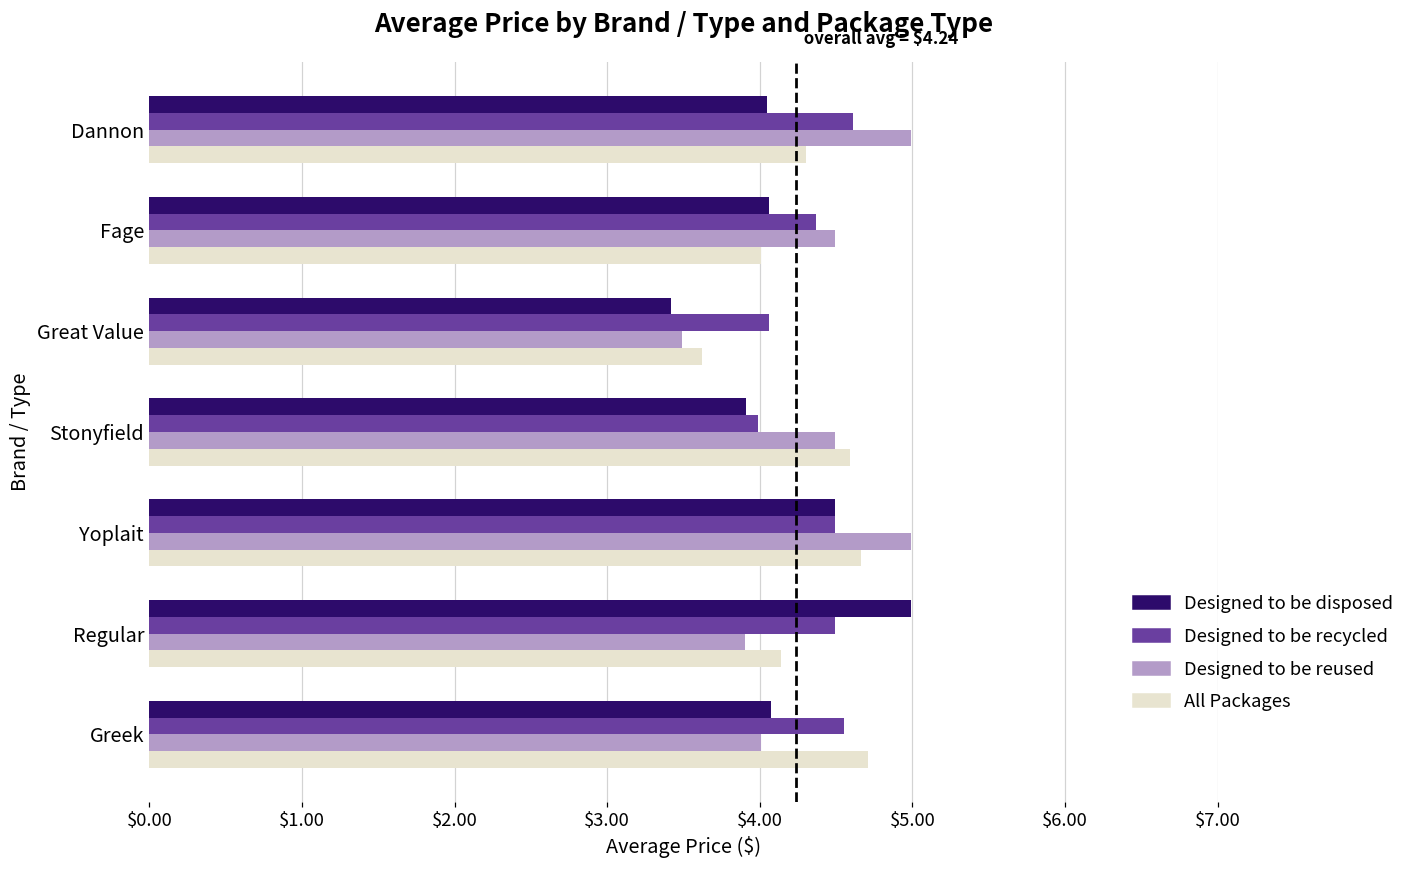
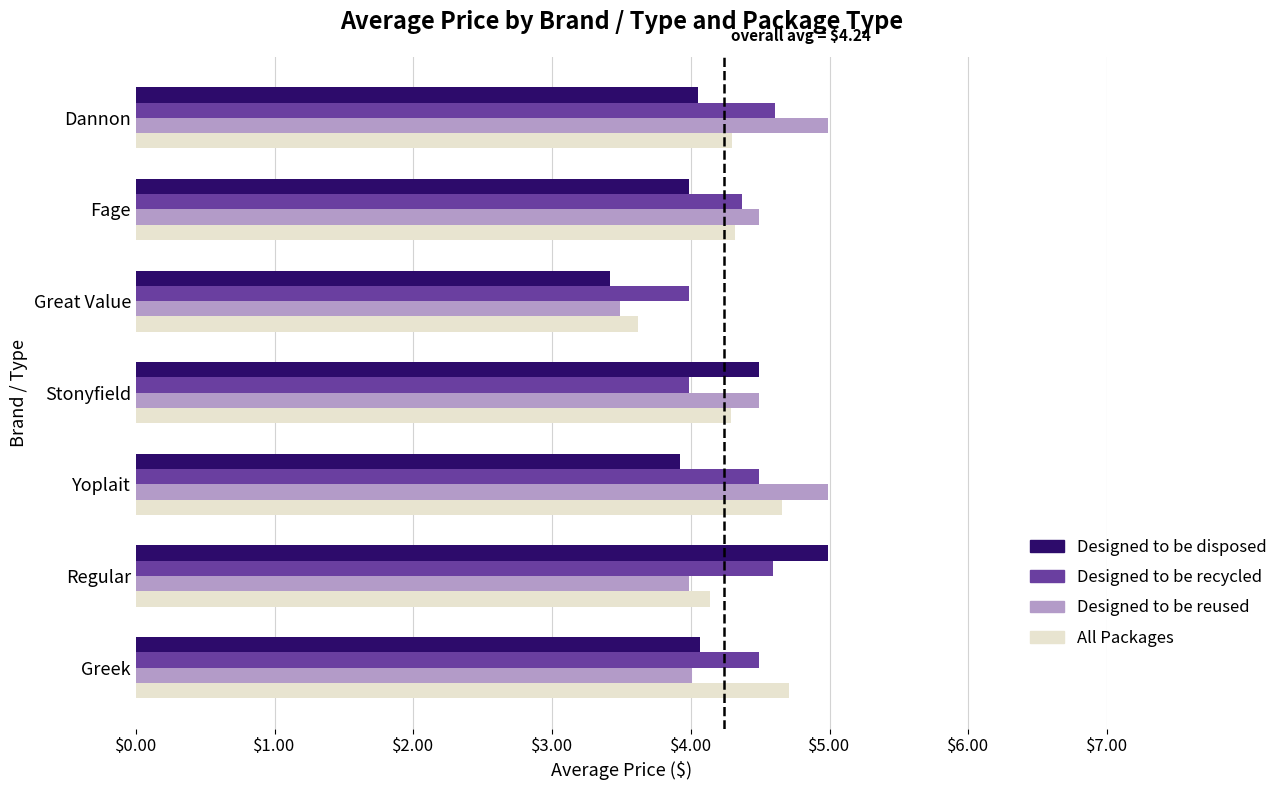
Designed to be disposed, Fage: $4.06 -> $3.99
All Packages, Fage: $4.01 -> $4.32
Designed to be recycled, Great Value: $4.06 -> $3.99
Designed to be disposed, Stonyfield: $3.91 -> $4.49
All Packages, Stonyfield: $4.59 -> $4.29
Designed to be disposed, Yoplait: $4.49 -> $3.92
Designed to be recycled, Regular: $4.49 -> $4.59
Designed to be reused, Regular: $3.90 -> $3.99
Designed to be recycled, Greek: $4.55 -> $4.49
